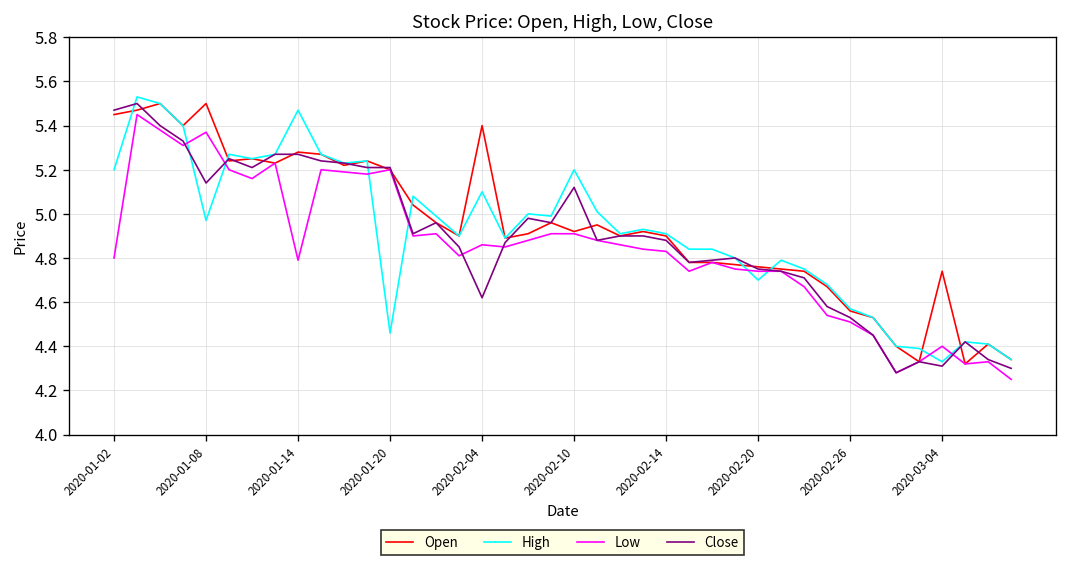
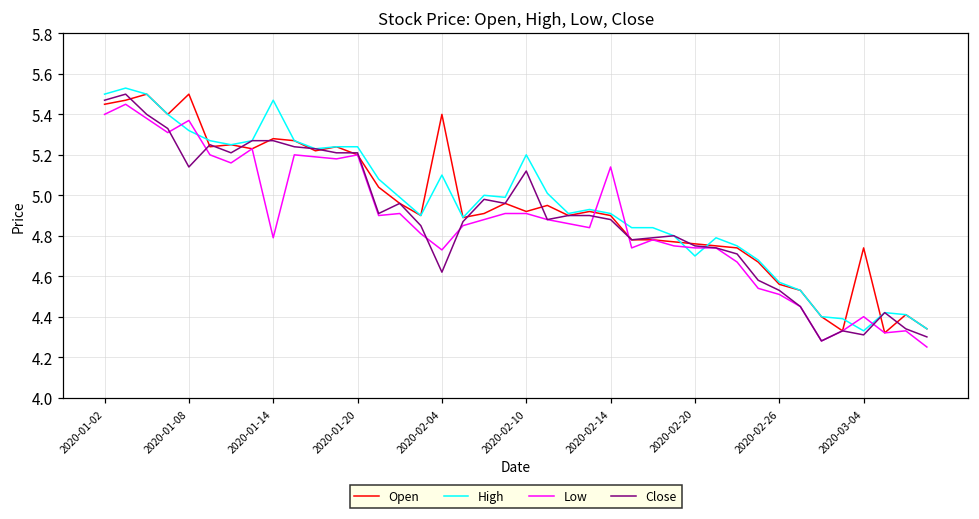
High, 2020-01-02: 5.2 -> 5.5
Low, 2020-01-02: 4.8 -> 5.4
High, 2020-01-08: 4.97 -> 5.32
High, 2020-01-20: 4.46 -> 5.24
Low, 2020-02-04: 4.86 -> 4.73
Low, 2020-02-14: 4.83 -> 5.14
